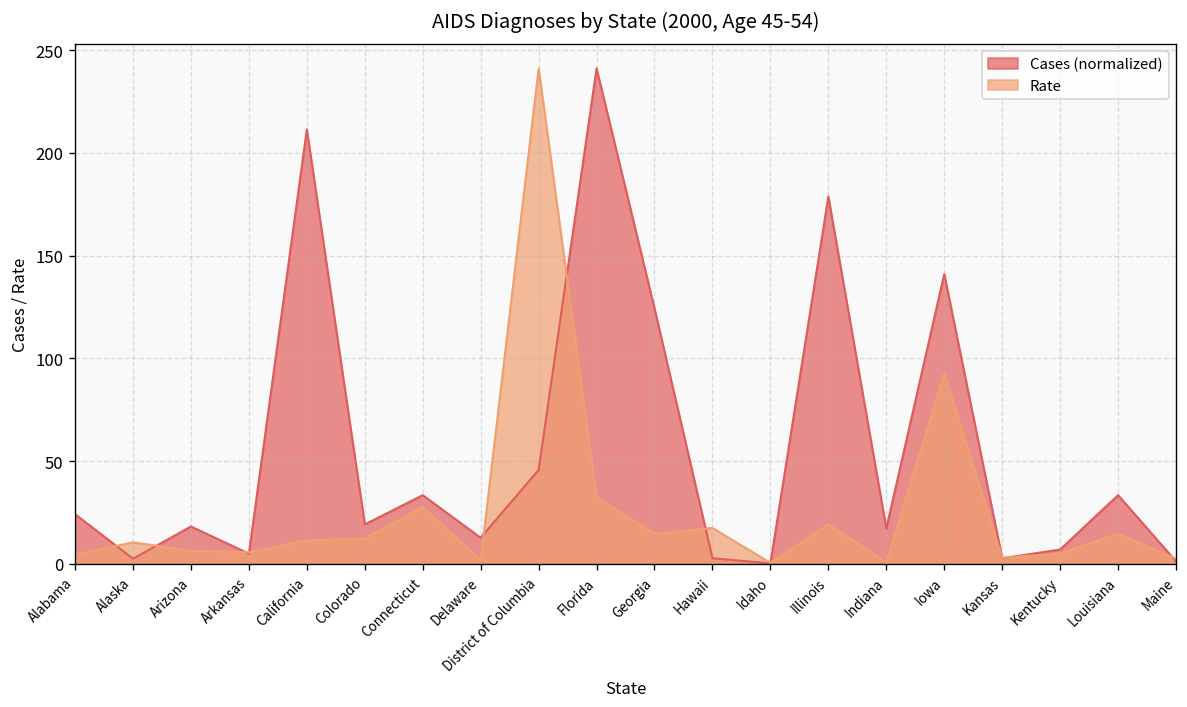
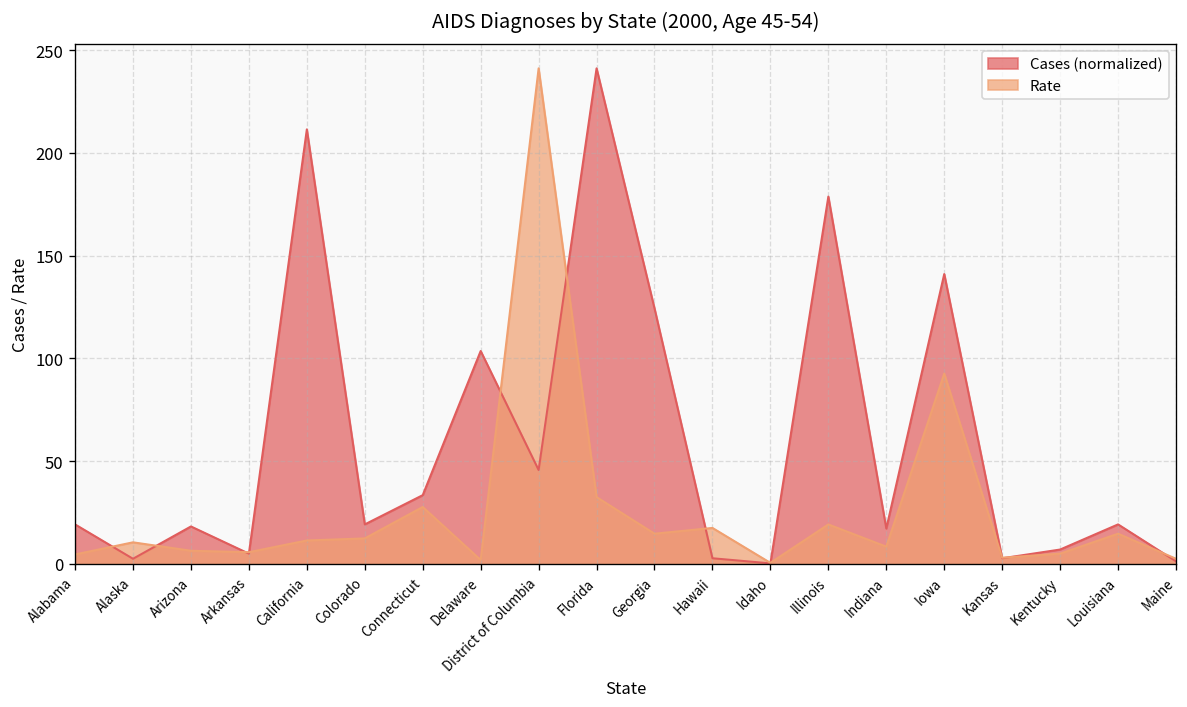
Cases (normalized), Alabama: 24 -> 19
Cases (normalized), Delaware: 13 -> 104
Rate, Indiana: 1 -> 8
Cases (normalized), Louisiana: 33 -> 19
